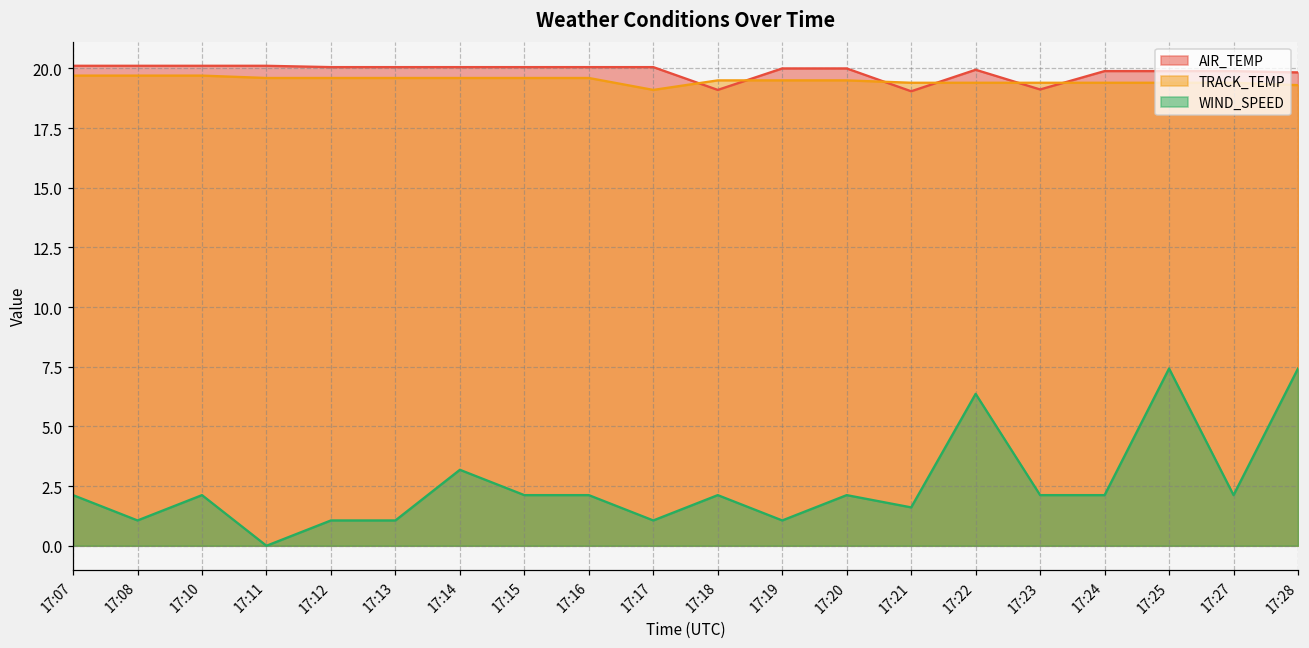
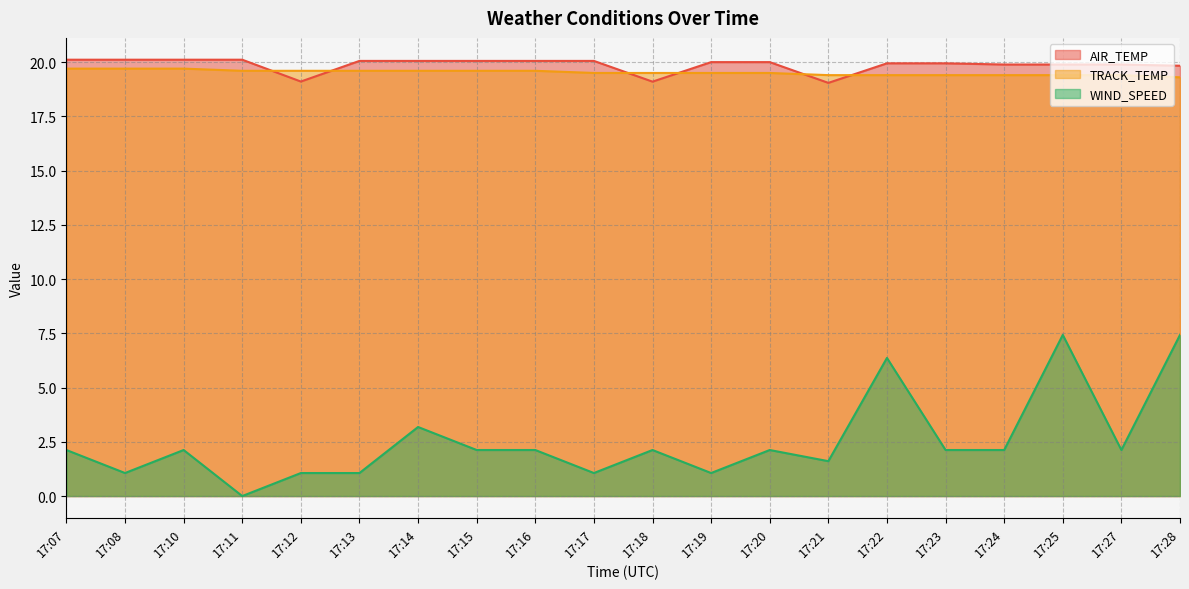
AIR_TEMP, 17:12: 20.1 -> 19.1
TRACK_TEMP, 17:17: 19.1 -> 19.5
AIR_TEMP, 17:23: 19.1 -> 19.9
